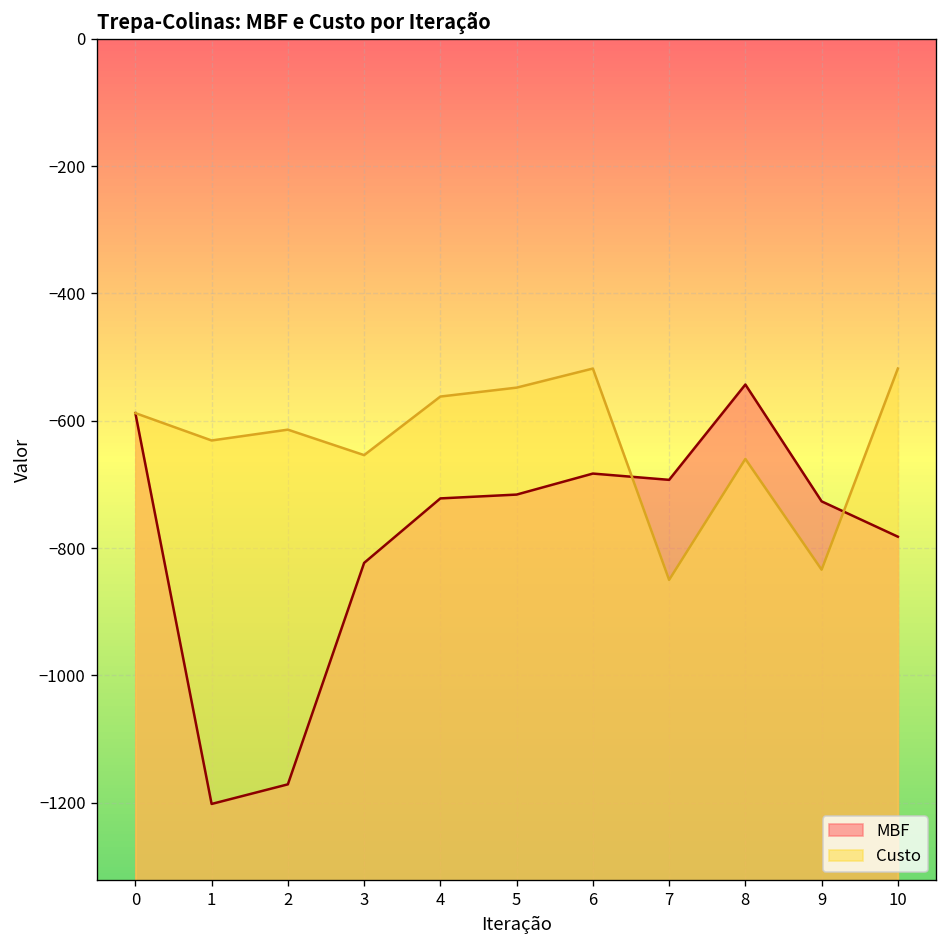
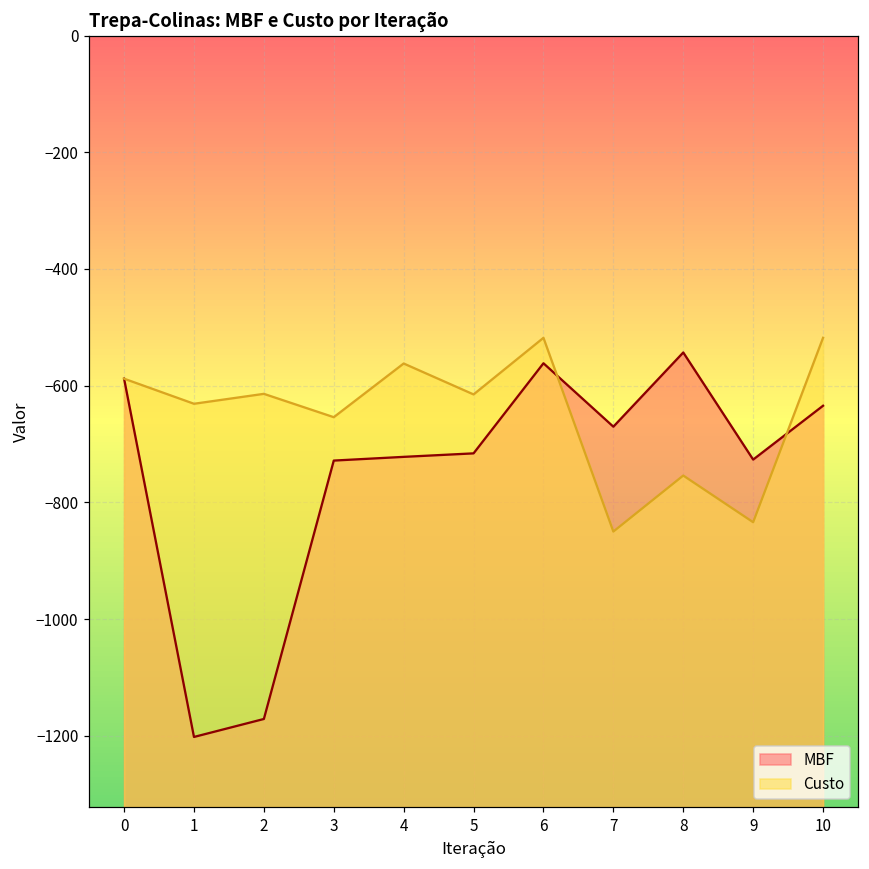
MBF, 3: -820 -> -730
Custo, 5: -550 -> -620
MBF, 6: -680 -> -560
MBF, 7: -690 -> -670
Custo, 8: -660 -> -750
MBF, 10: -780 -> -630
